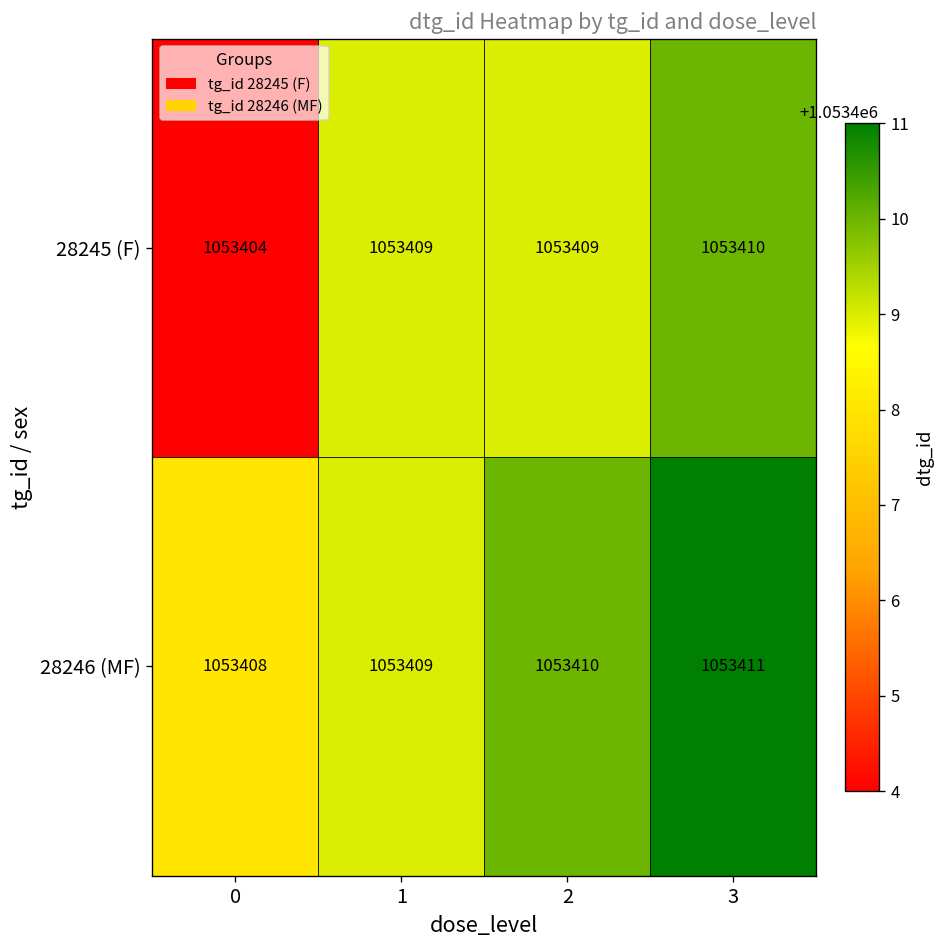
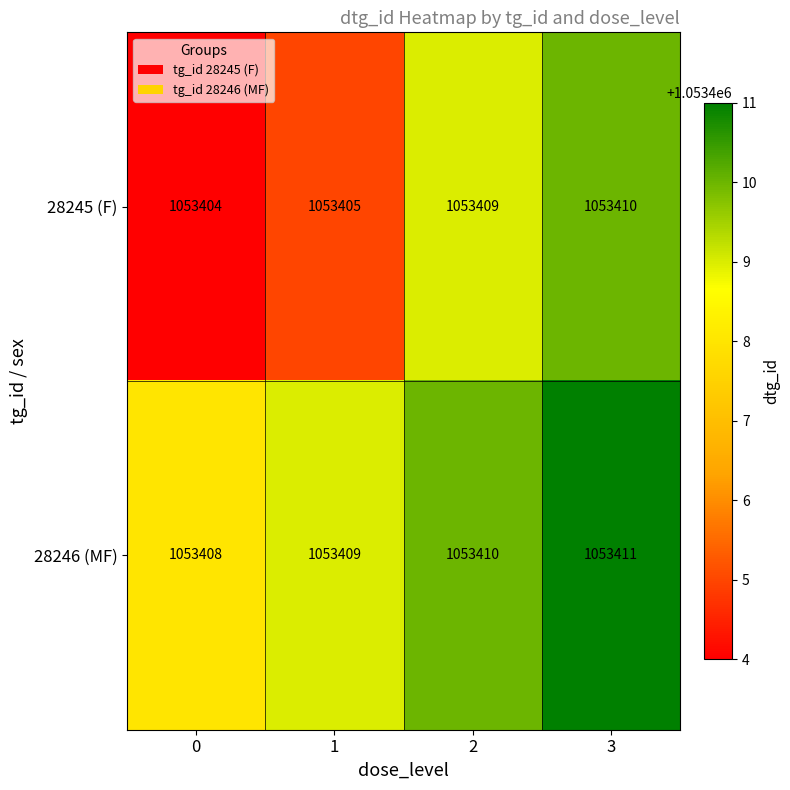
28245 (F), 1: 1053409 -> 1053405
